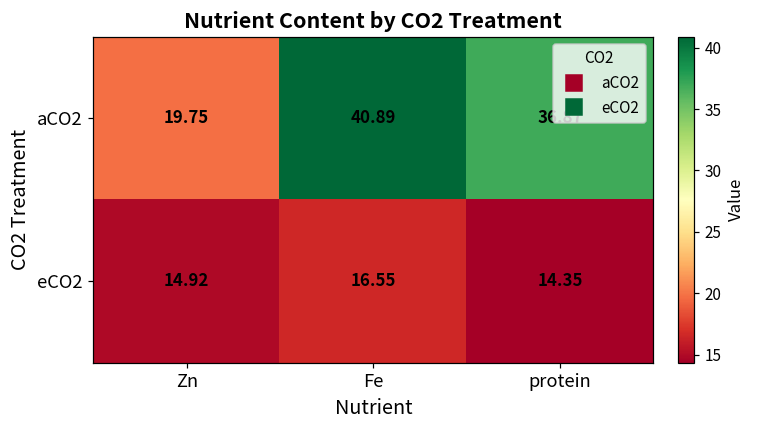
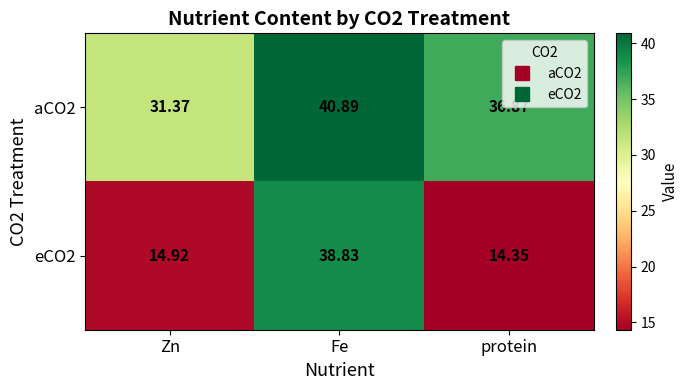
aCO2, Zn: 19.75 -> 31.37
eCO2, Fe: 16.55 -> 38.83
